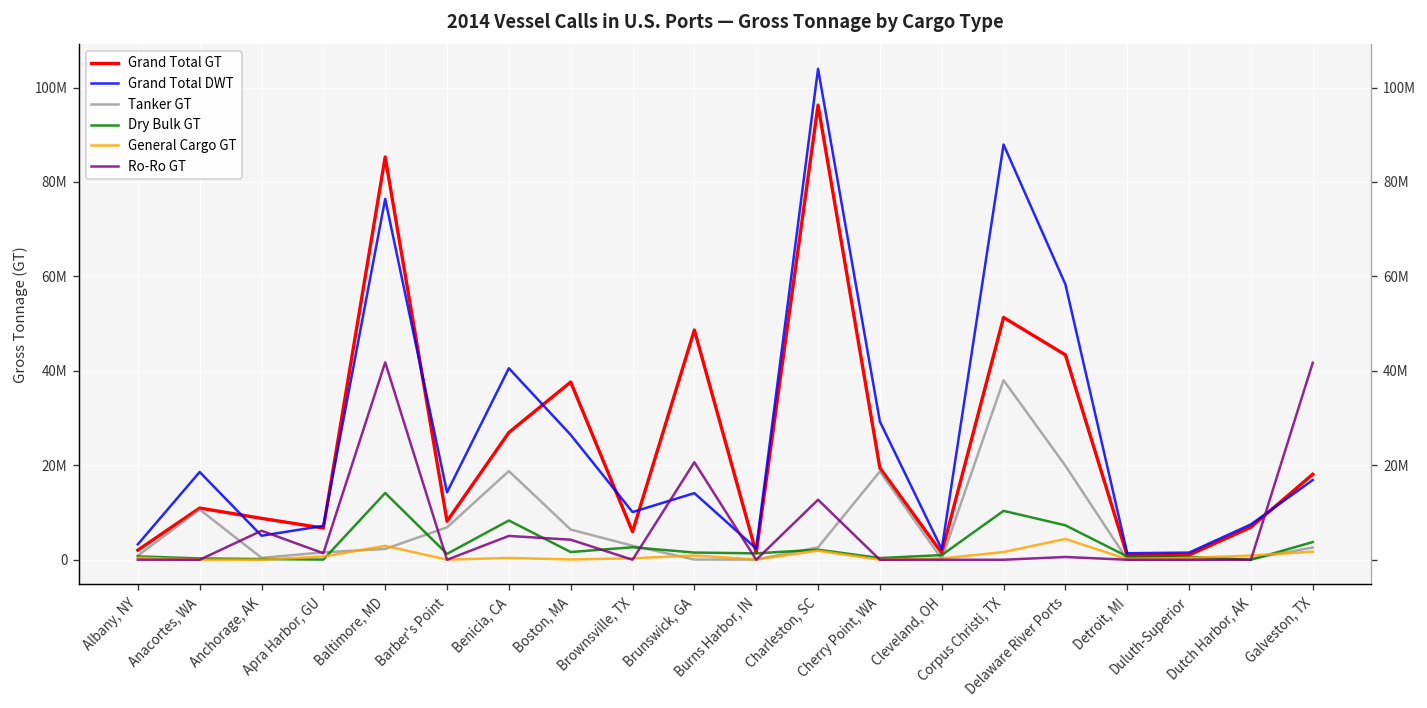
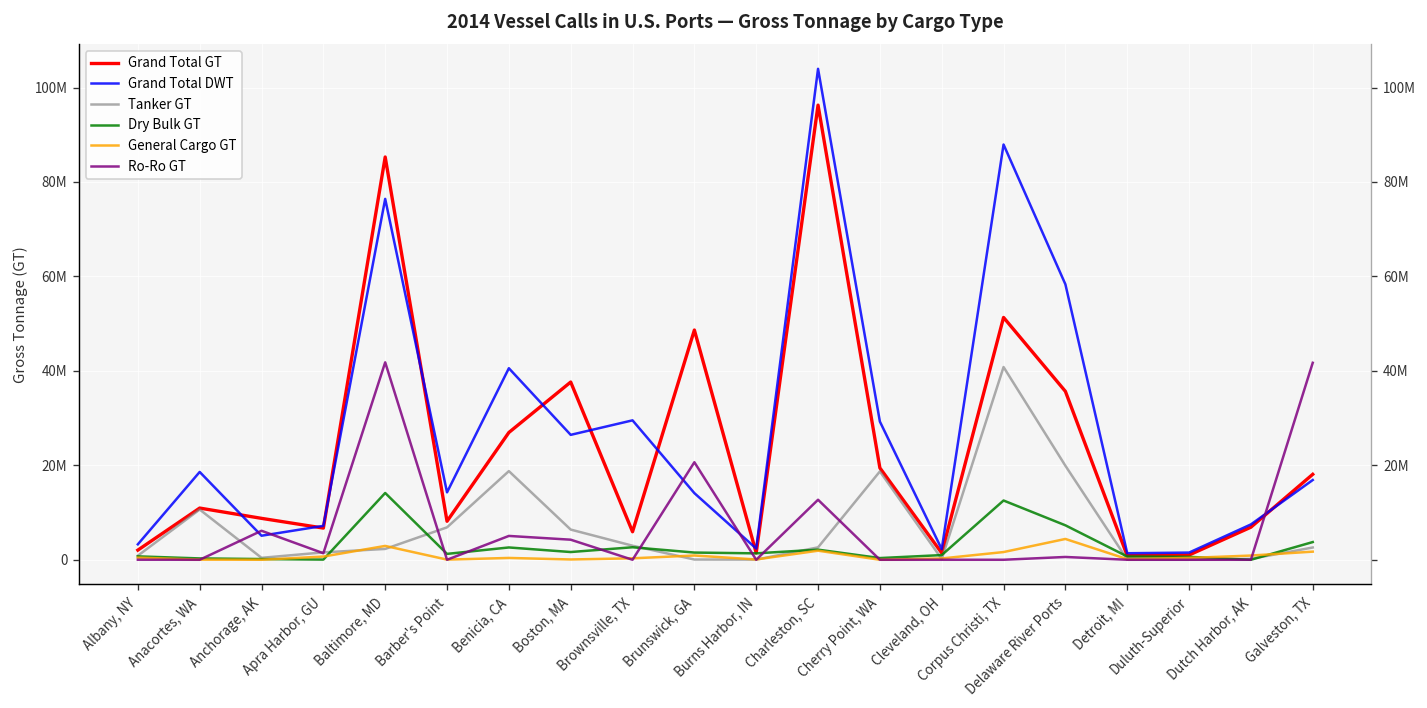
Dry Bulk GT, Benicia, CA: 8000000 -> 3000000
Grand Total DWT, Brownsville, TX: 10000000 -> 30000000
Tanker GT, Corpus Christi, TX: 38000000 -> 41000000
Dry Bulk GT, Corpus Christi, TX: 10000000 -> 13000000
Grand Total GT, Delaware River Ports: 43000000 -> 36000000
